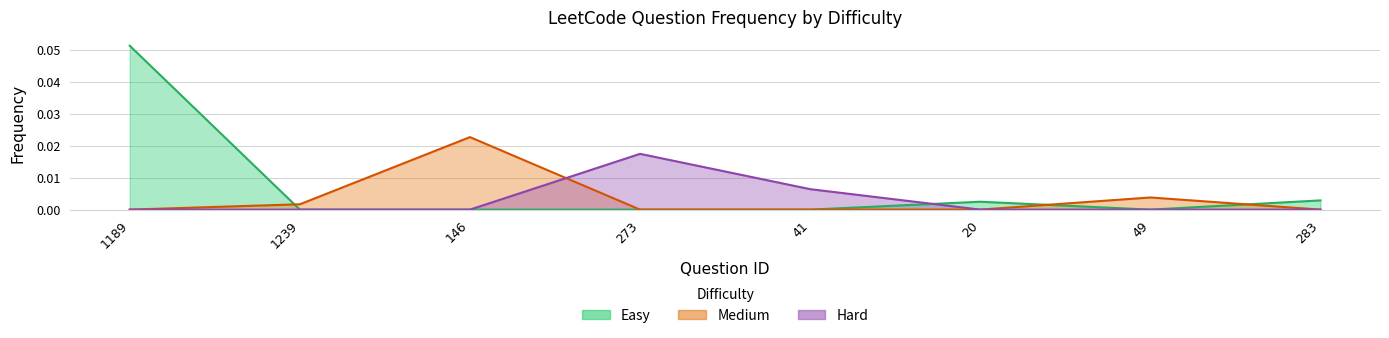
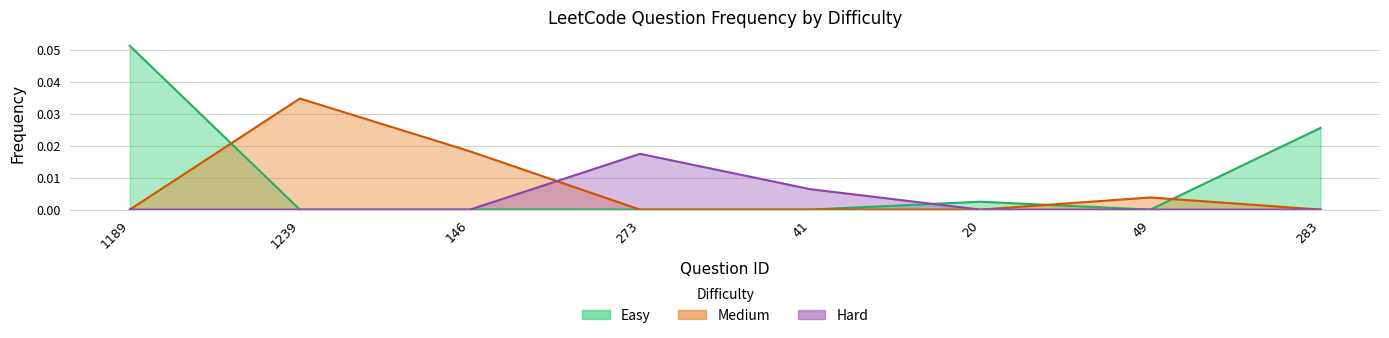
Medium, 1239: 0.002 -> 0.035
Medium, 146: 0.023 -> 0.018
Easy, 283: 0.003 -> 0.026
